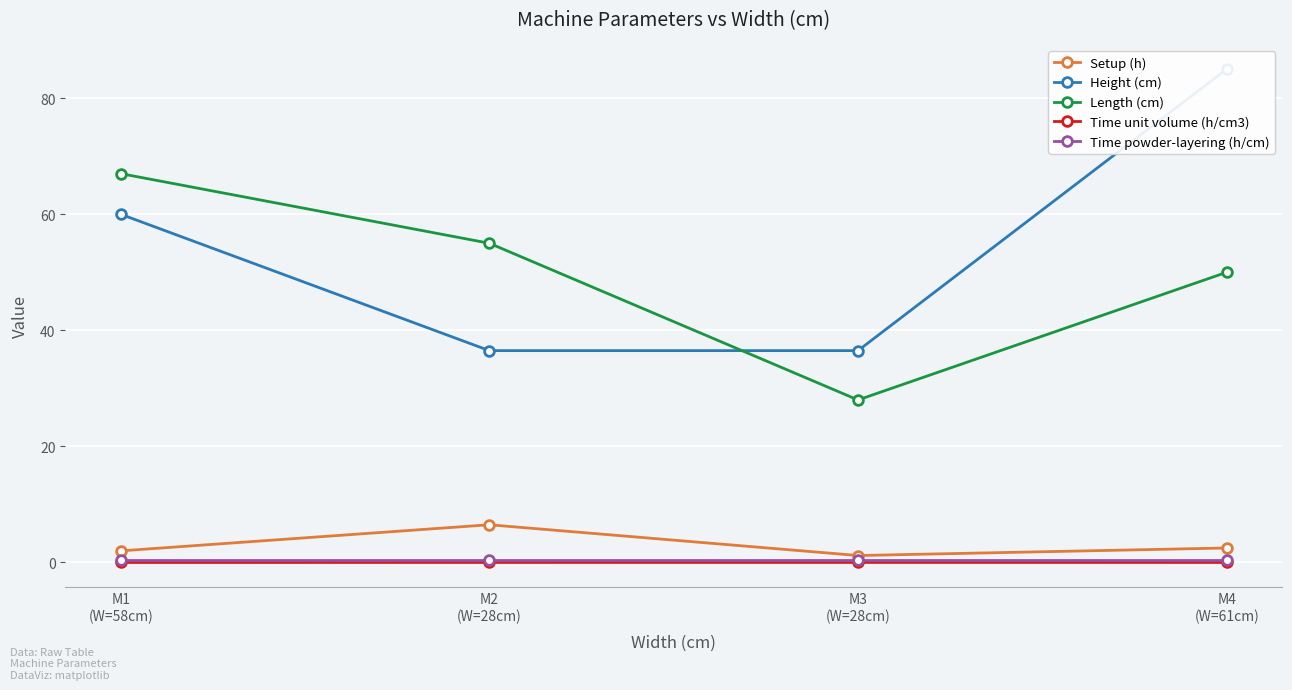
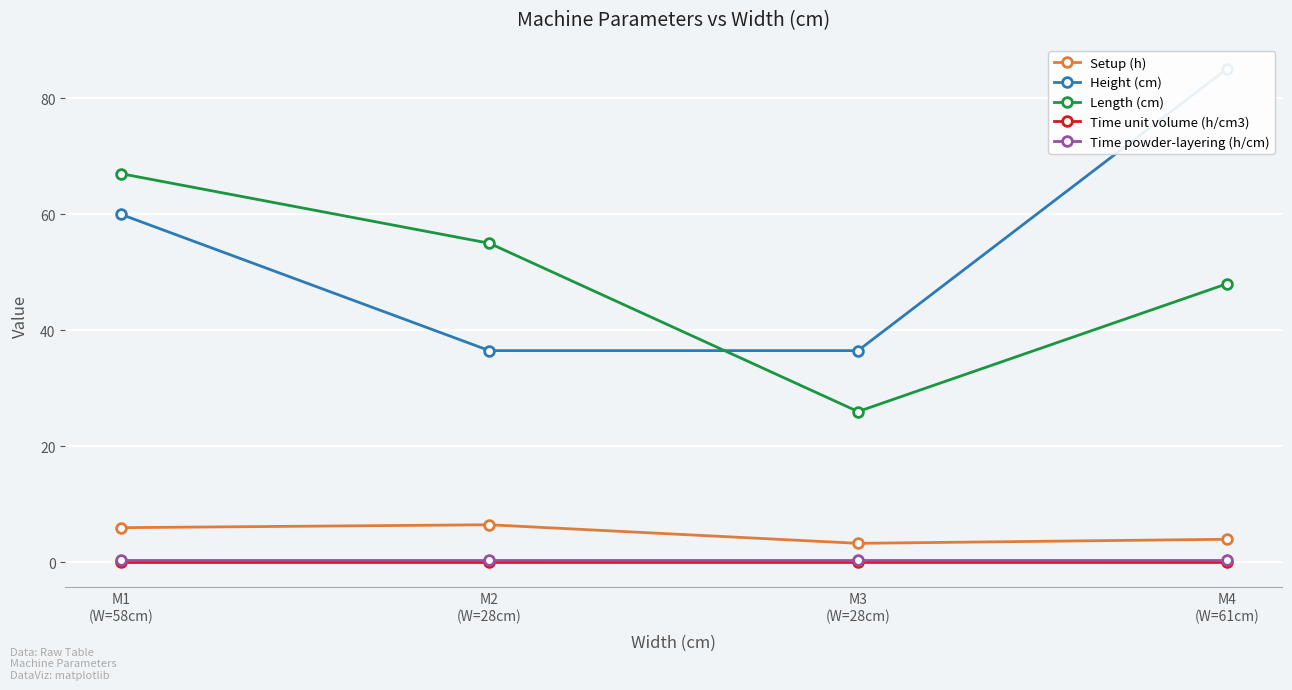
Setup (h), M1 (W=58cm): 2 -> 6
Setup (h), M3 (W=28cm): 1 -> 3
Length (cm), M3 (W=28cm): 28 -> 26
Setup (h), M4 (W=61cm): 3 -> 4
Length (cm), M4 (W=61cm): 50 -> 48
